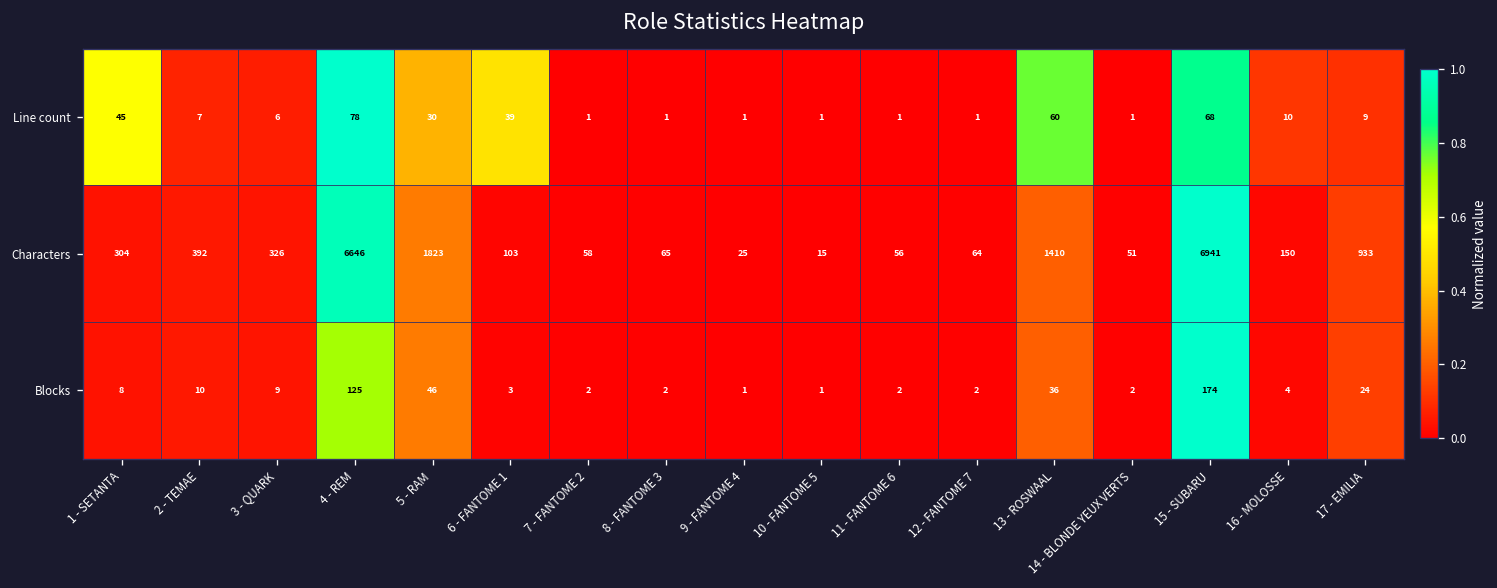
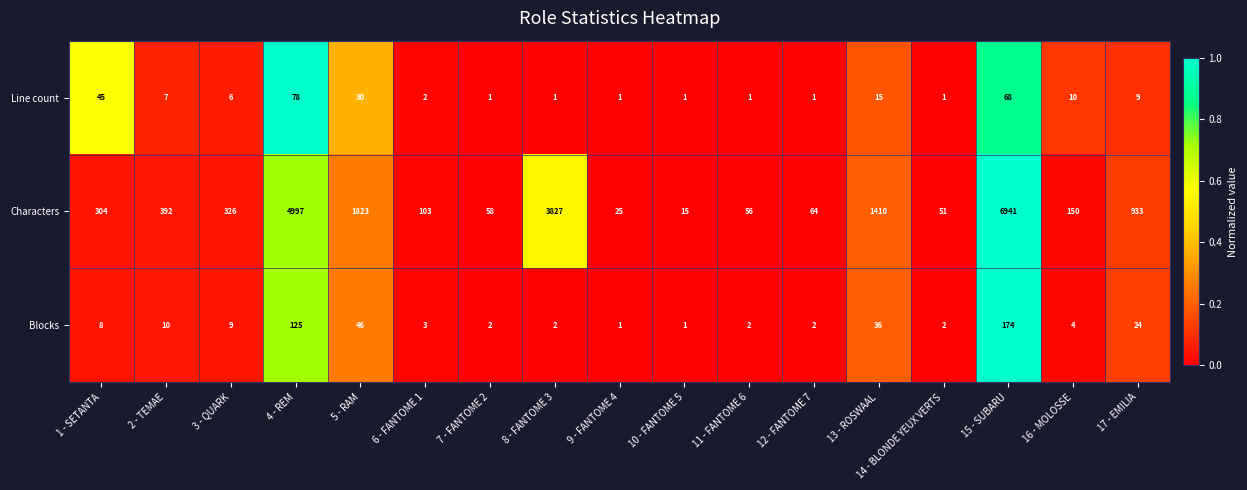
Line count, 6 - FANTOME 1: 39 -> 2
Line count, 13 - ROSWAAL: 60 -> 15
Characters, 4 - REM: 6646 -> 4997
Characters, 8 - FANTOME 3: 65 -> 3827
